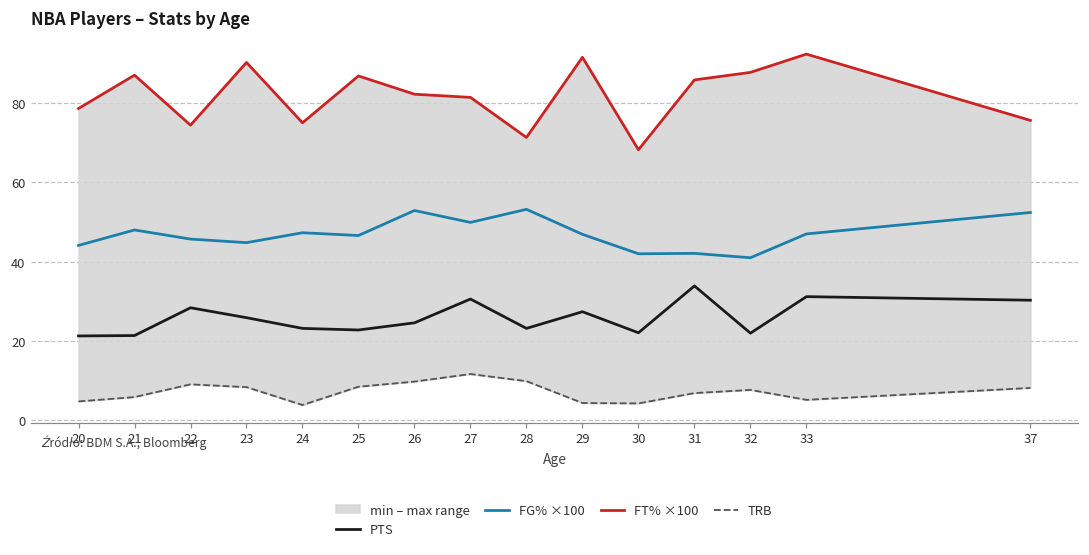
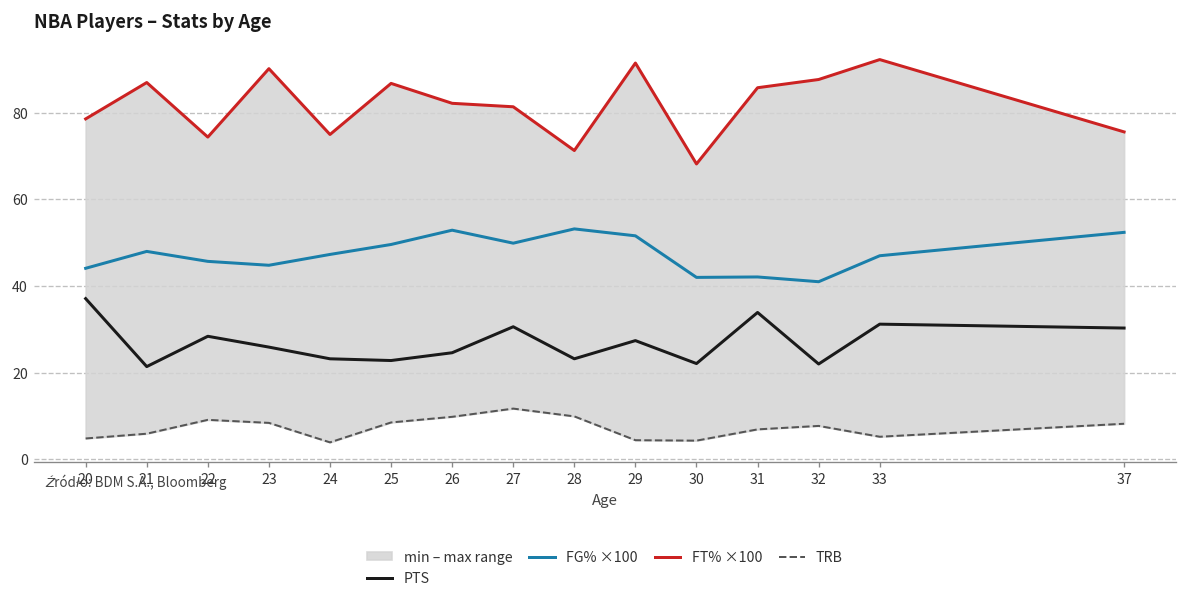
PTS, 20: 21 -> 37
FG% ×100, 25: 47 -> 50
FG% ×100, 29: 47 -> 52
